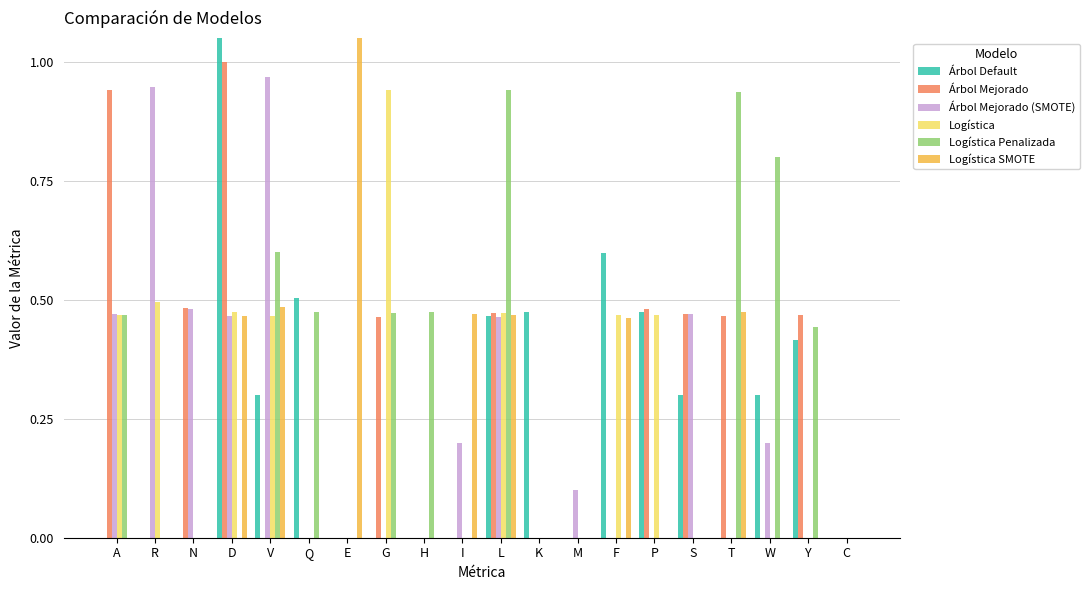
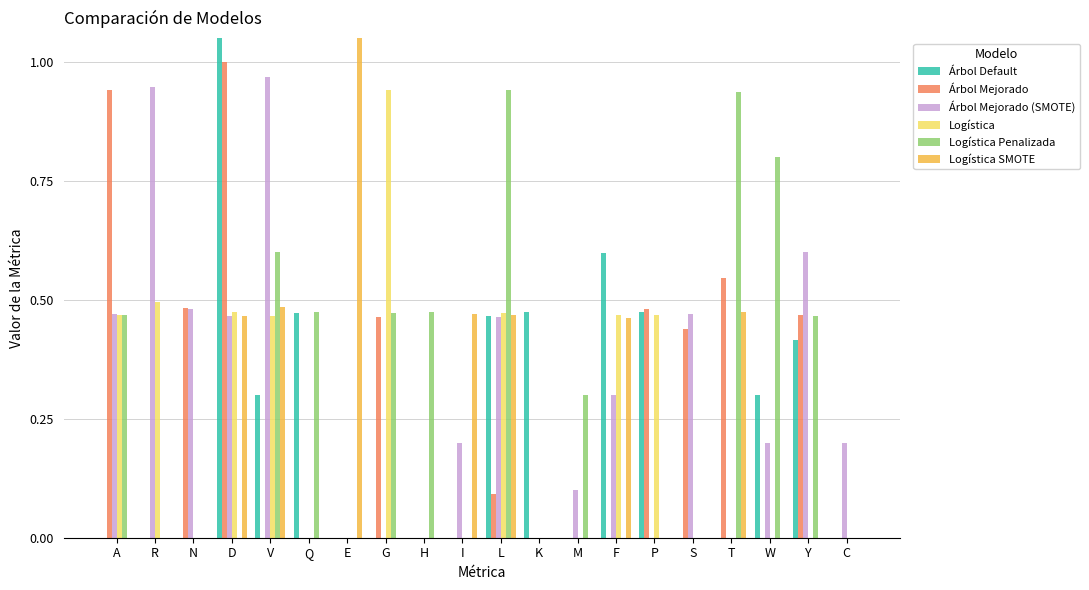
Árbol Default, Q: 0.50 -> 0.47
Árbol Mejorado, L: 0.47 -> 0.09
Logística Penalizada, M: 0.0 -> 0.3
Árbol Mejorado (SMOTE), F: 0.0 -> 0.3
Árbol Default, S: 0.3 -> 0.0
Árbol Mejorado, S: 0.47 -> 0.44
Árbol Mejorado, T: 0.47 -> 0.55
Árbol Mejorado (SMOTE), Y: 0.0 -> 0.6
Logística Penalizada, Y: 0.44 -> 0.47
Árbol Mejorado (SMOTE), C: 0.0 -> 0.2
